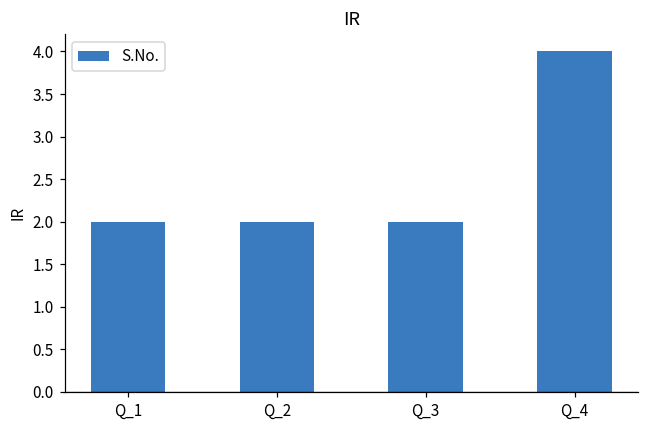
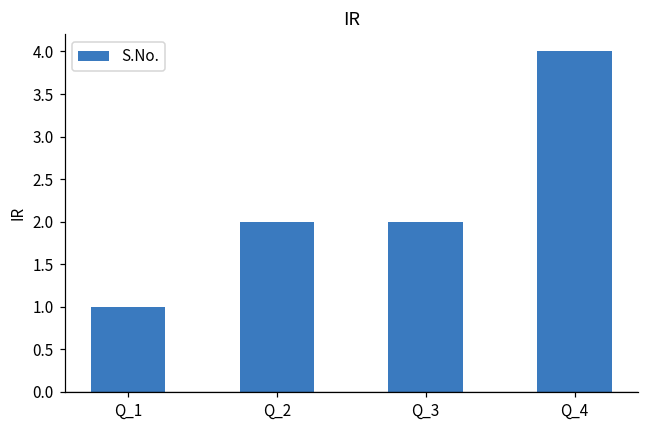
Q_1: 2 -> 1
